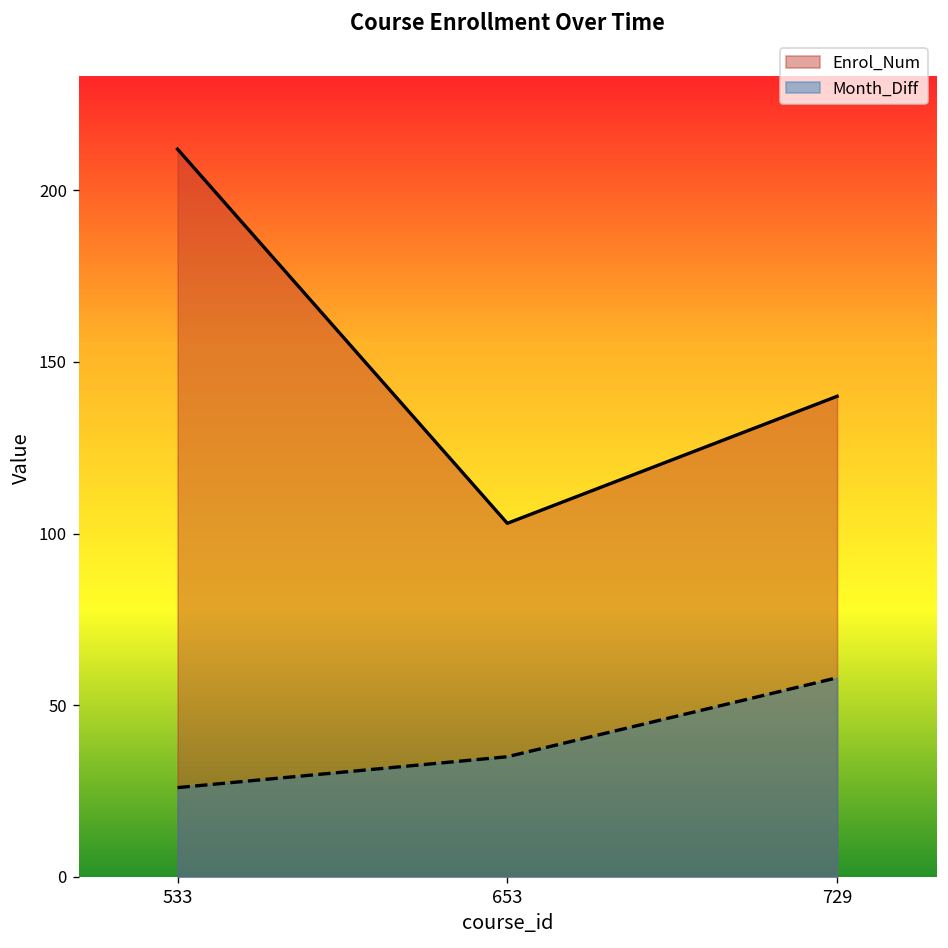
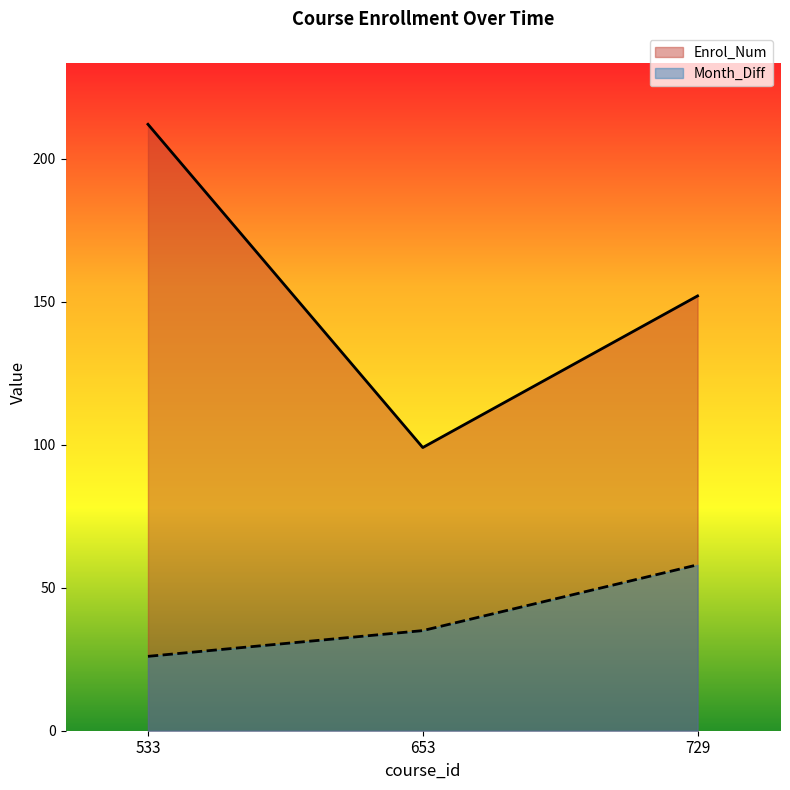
Enrol_Num, 653: 103 -> 99
Enrol_Num, 729: 140 -> 152
